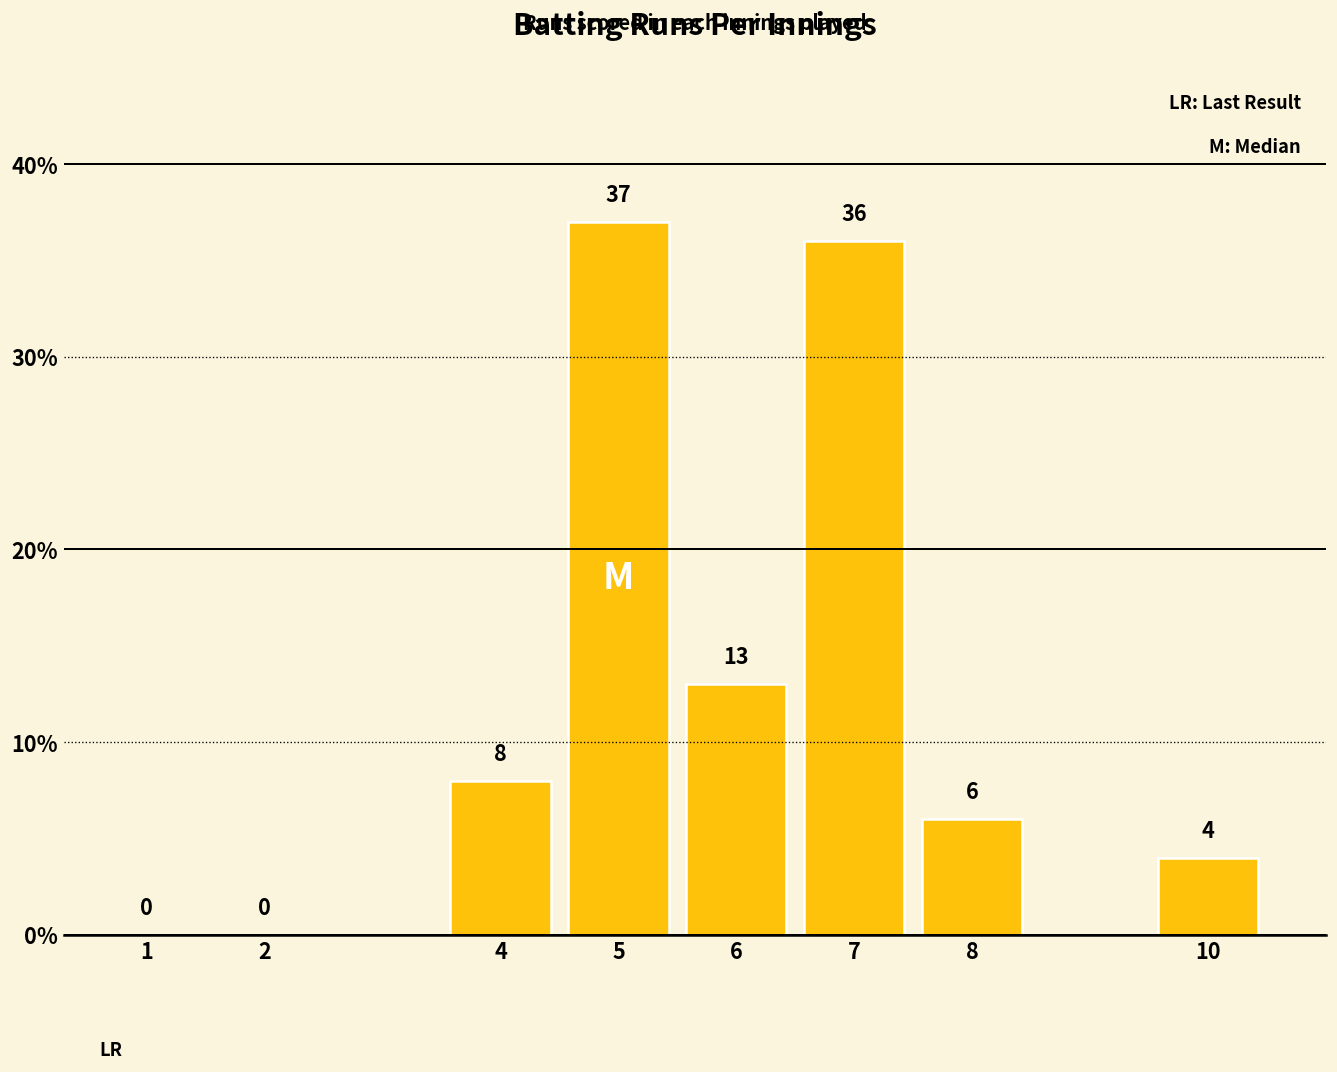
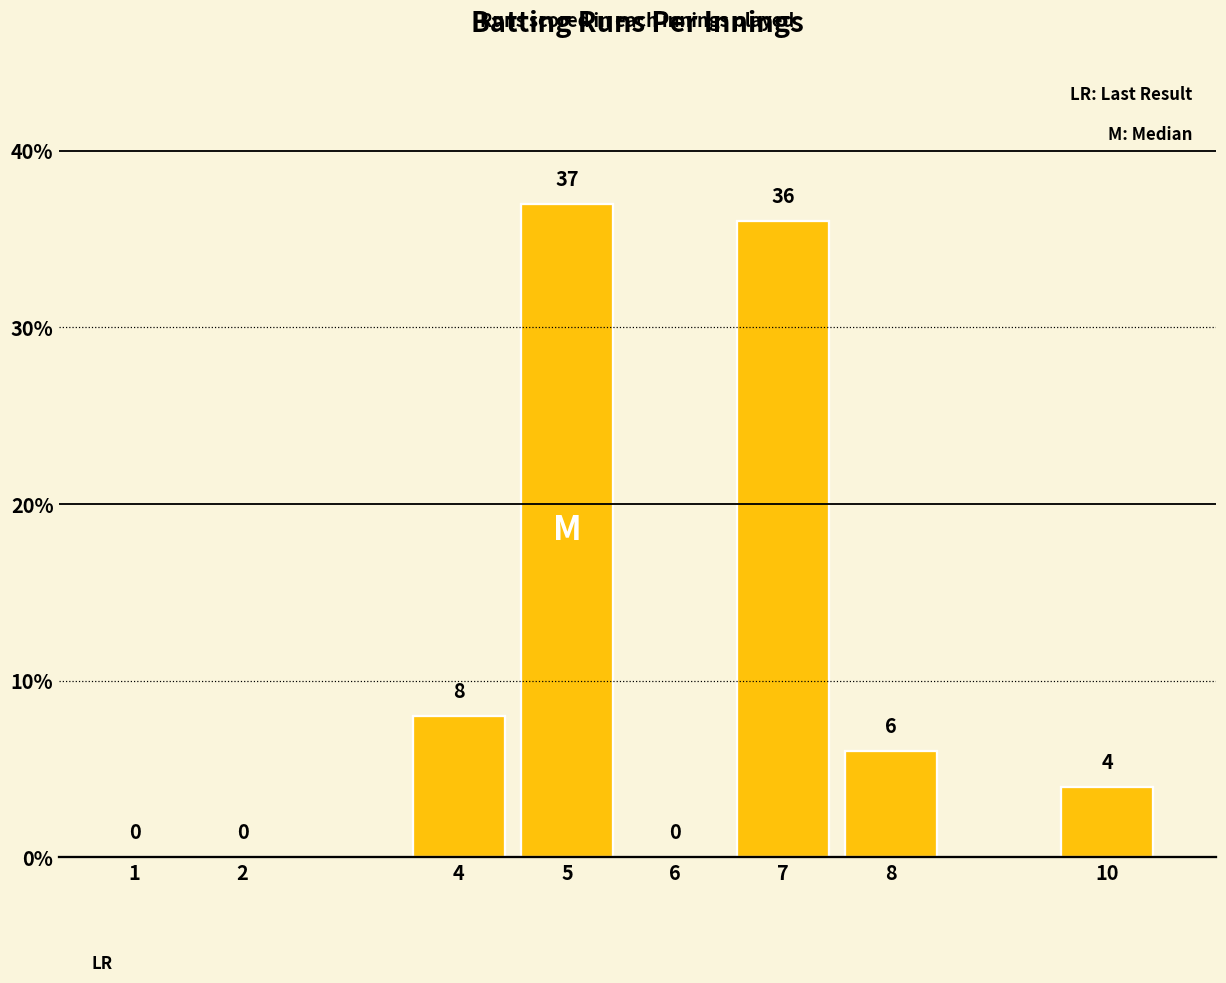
6: 13 -> 0
